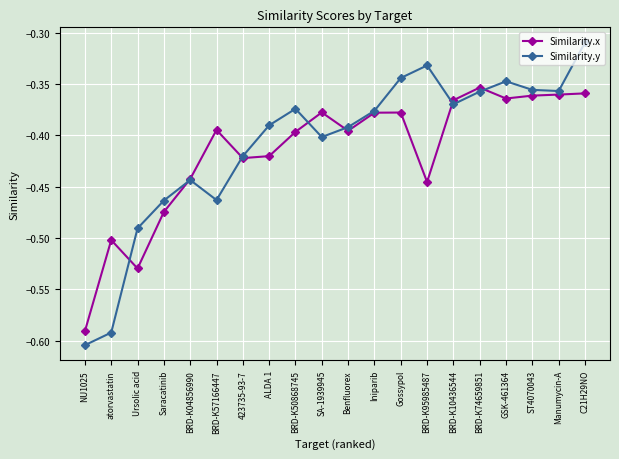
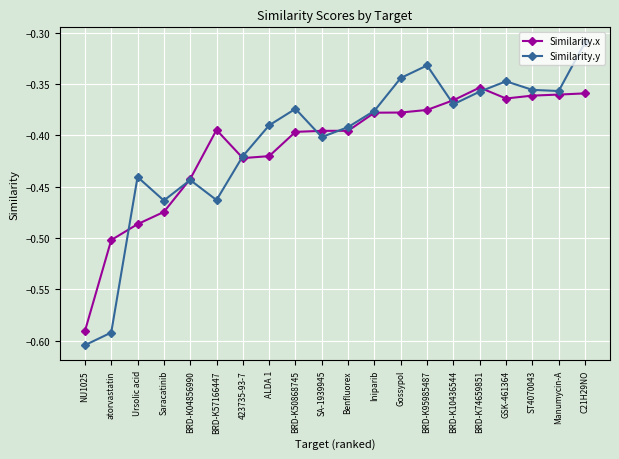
Similarity.x, Ursolic acid: -0.530 -> -0.487
Similarity.y, Ursolic acid: -0.491 -> -0.441
Similarity.x, SA-1939945: -0.378 -> -0.396
Similarity.x, BRD-K95985487: -0.445 -> -0.375
